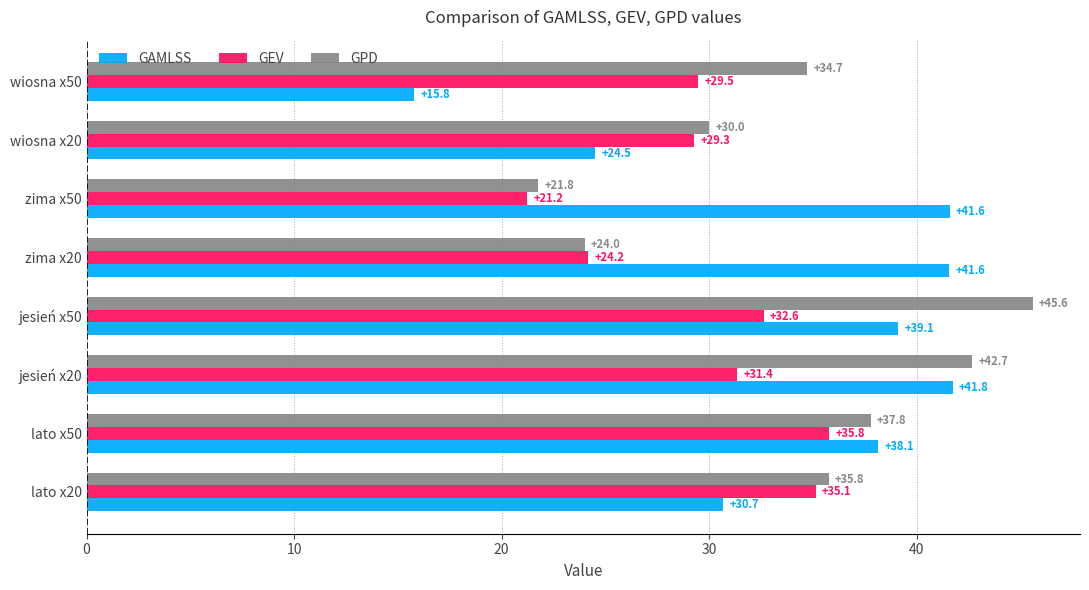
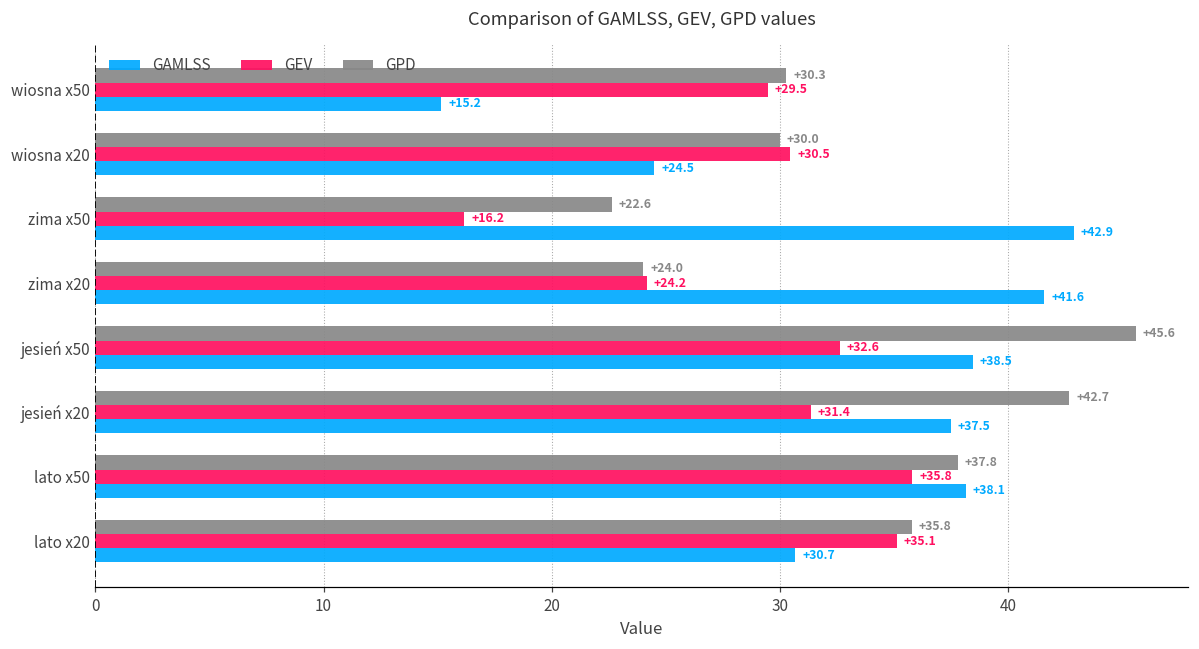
GPD, wiosna x50: +34.7 -> +30.3
GAMLSS, wiosna x50: +15.8 -> +15.2
GEV, wiosna x20: +29.3 -> +30.5
GPD, zima x50: +21.8 -> +22.6
GEV, zima x50: +21.2 -> +16.2
GAMLSS, zima x50: +41.6 -> +42.9
GAMLSS, jesień x50: +39.1 -> +38.5
GAMLSS, jesień x20: +41.8 -> +37.5
